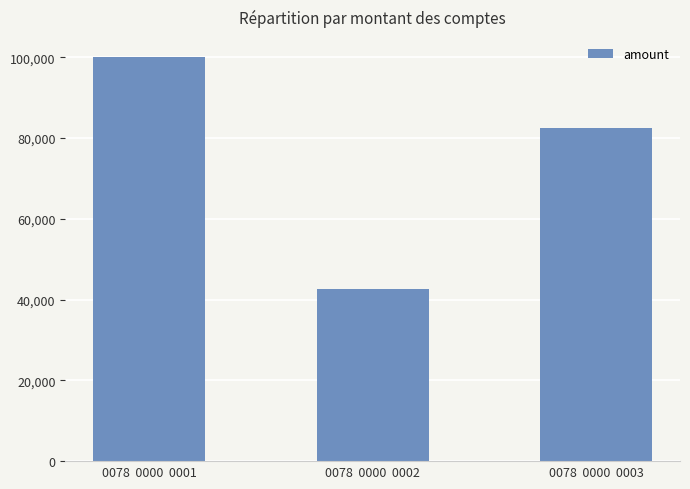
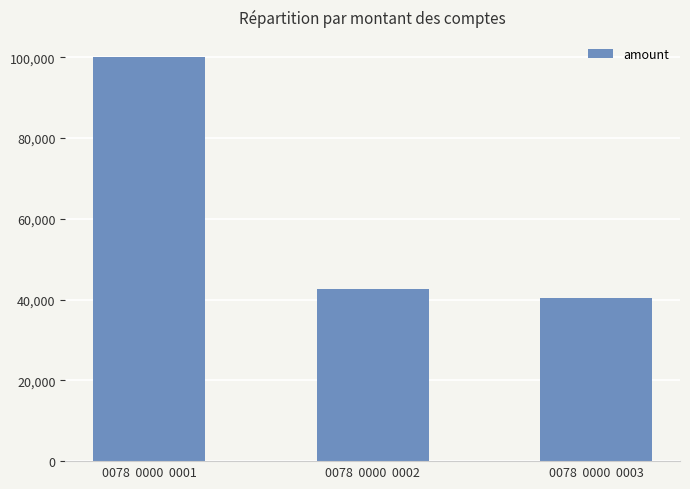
0078 0000 0003: 83,000 -> 41,000
